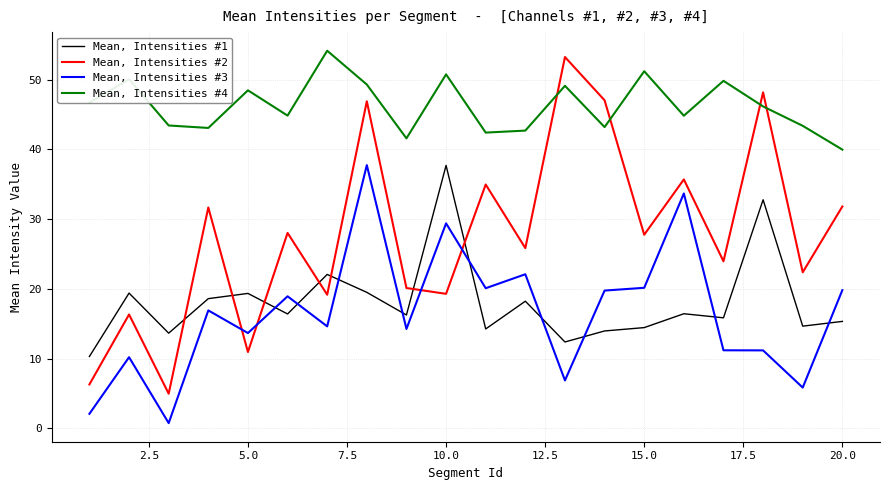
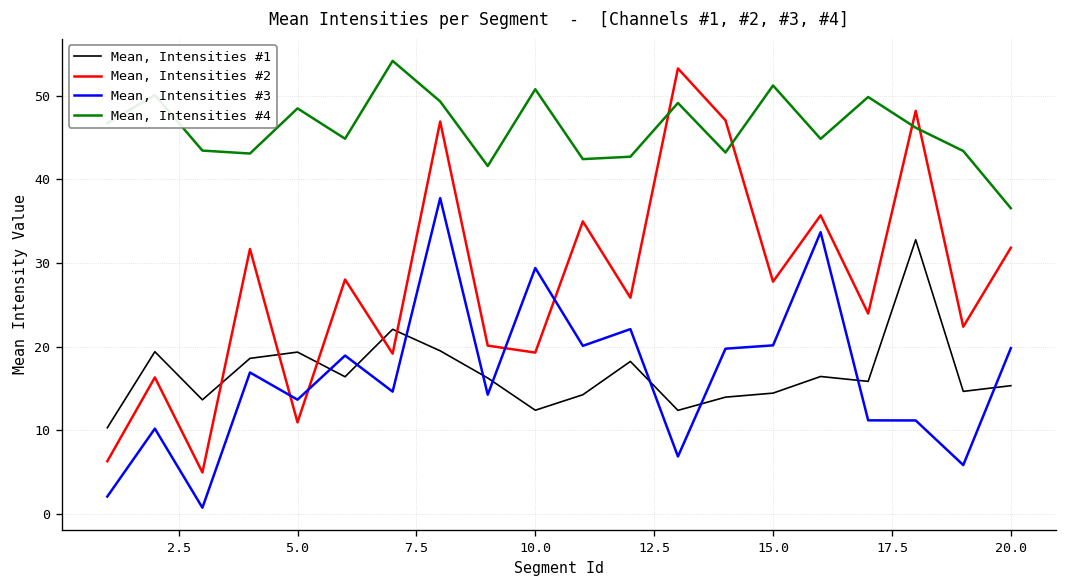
Mean, Intensities #1, 10.0: 38 -> 12
Mean, Intensities #4, 20.0: 40 -> 37
